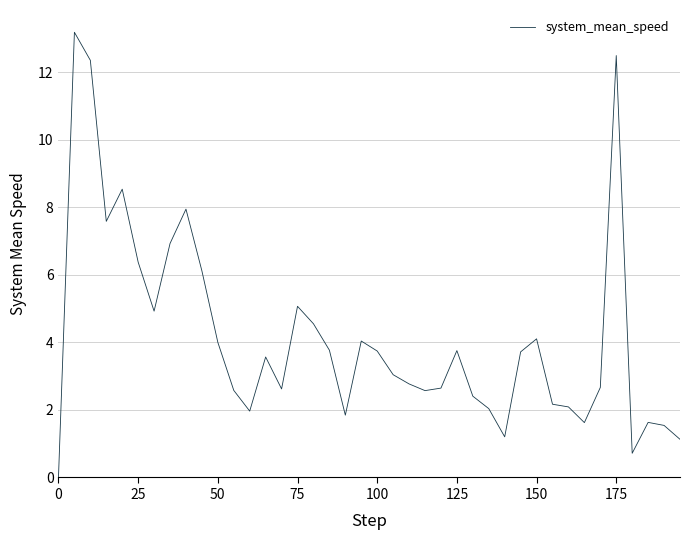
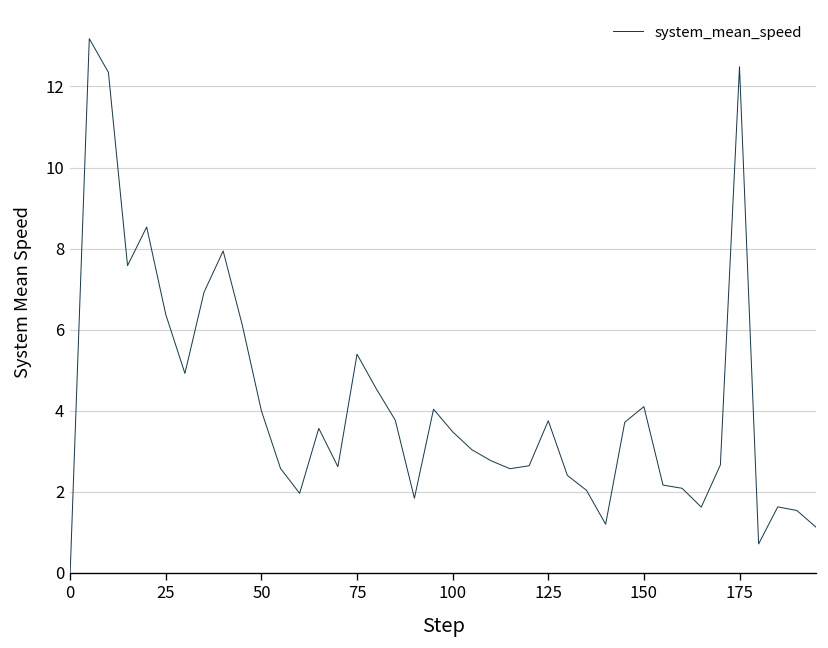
75: 5.1 -> 5.4
100: 3.7 -> 3.5
